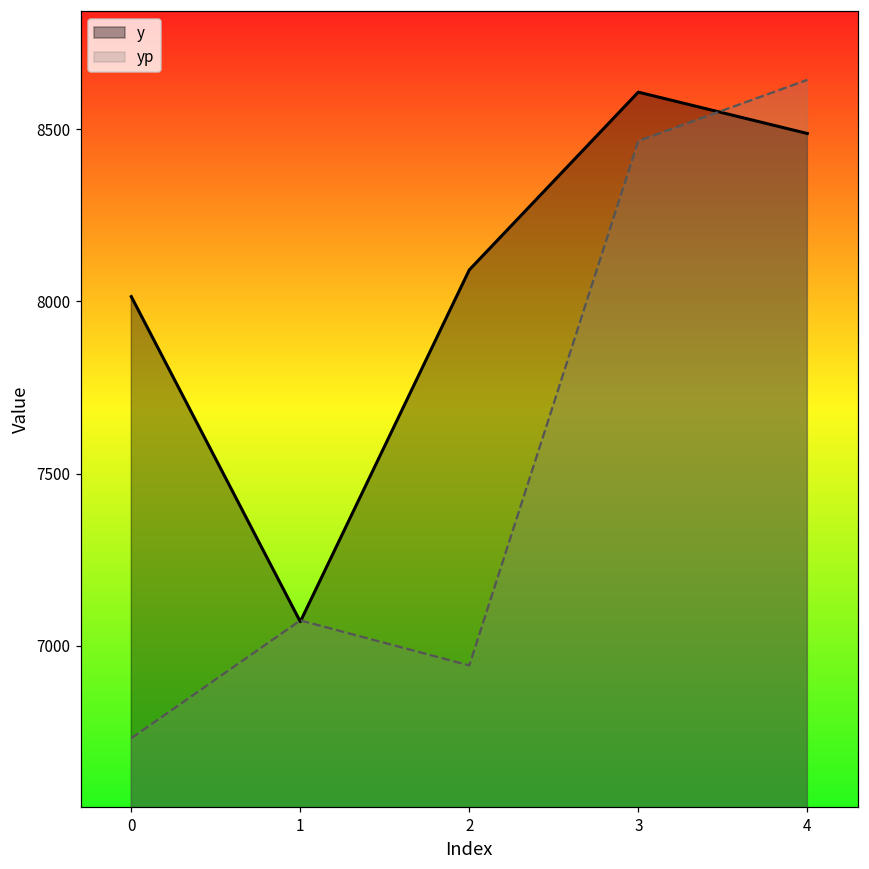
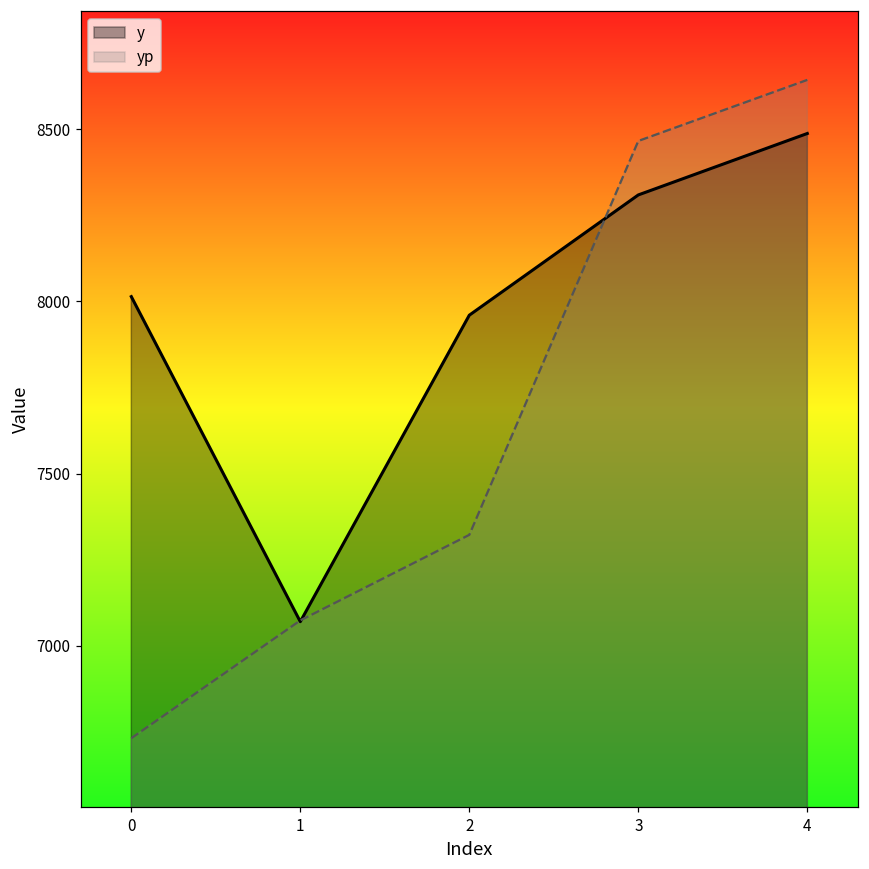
y, 2: 8090 -> 7960
yp, 2: 6940 -> 7320
y, 3: 8610 -> 8310
